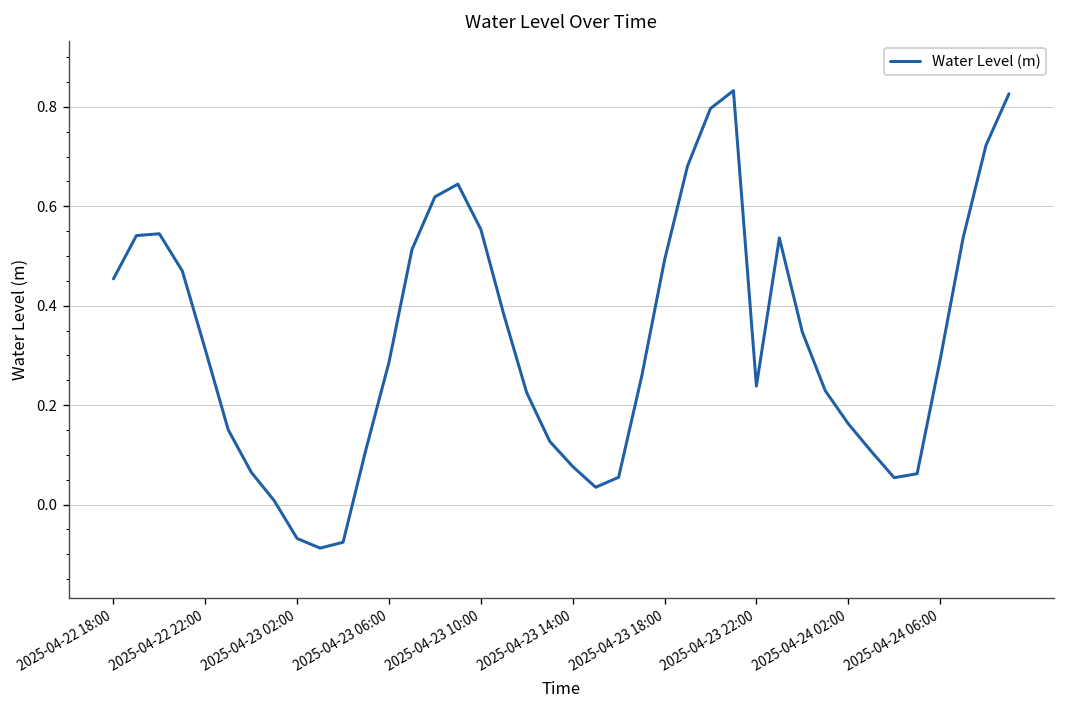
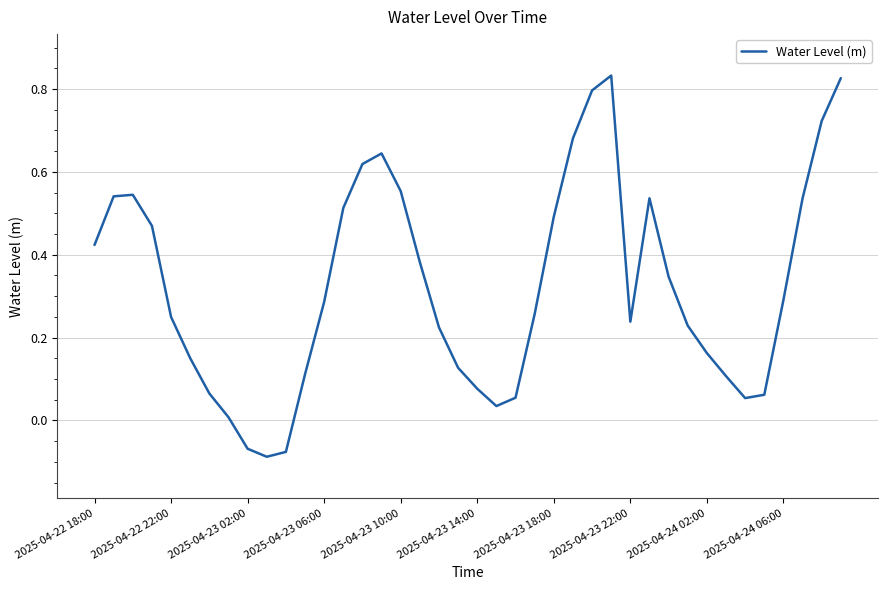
2025-04-22 18:00: 0.45 -> 0.42
2025-04-22 22:00: 0.31 -> 0.25
